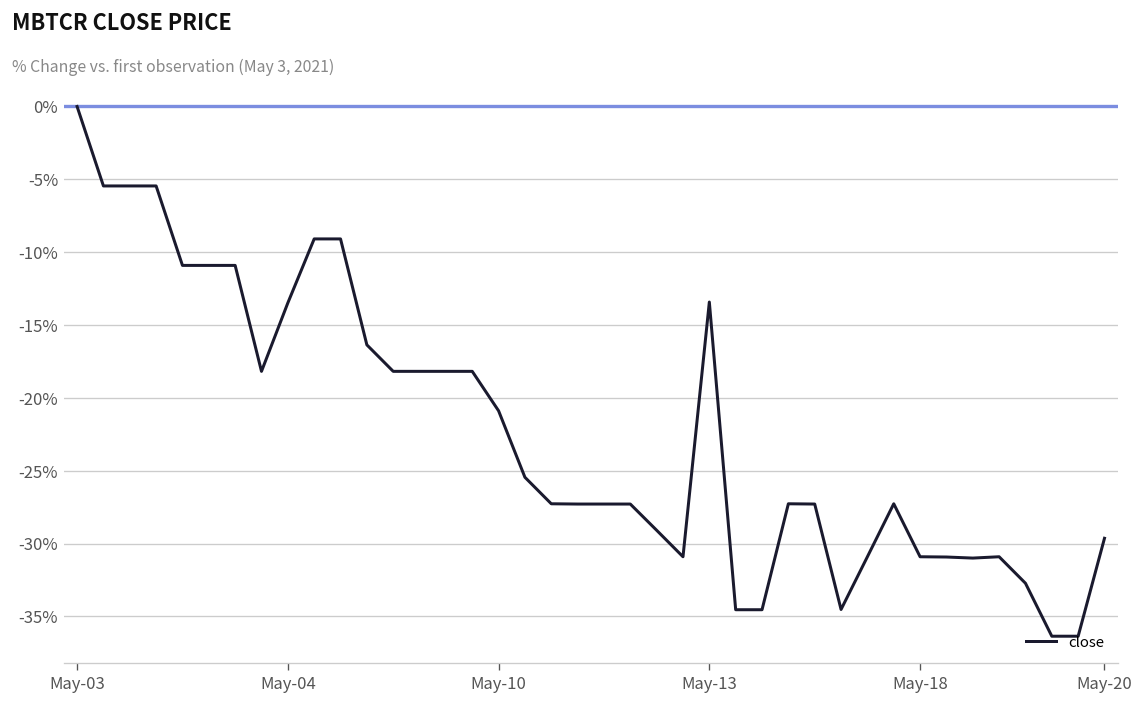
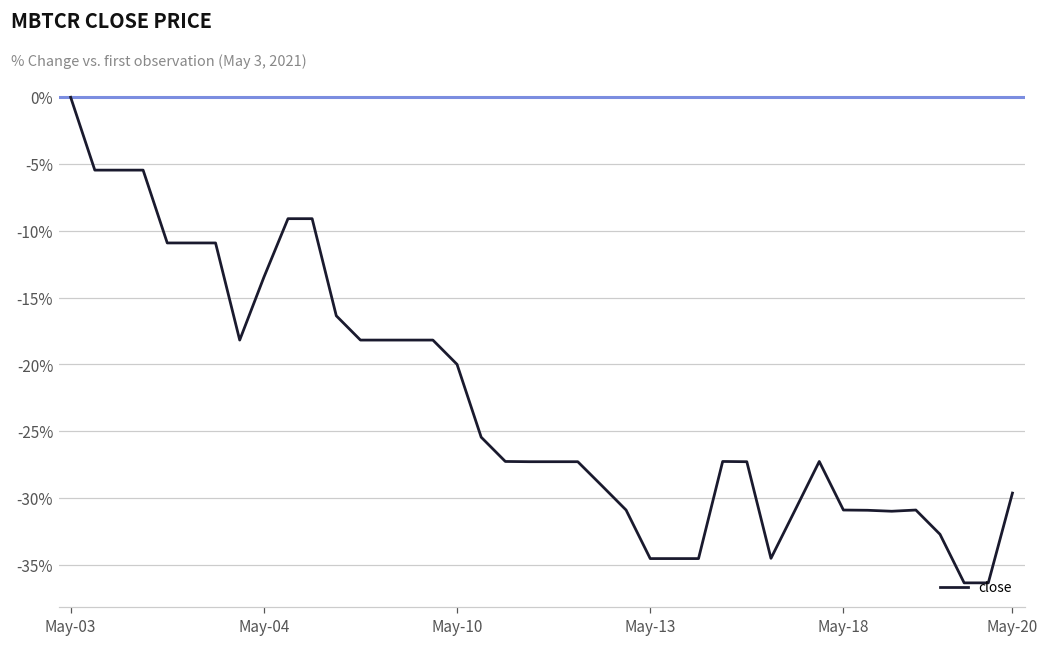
May-10: -20.9% -> -20.0%
May-13: -13.4% -> -34.5%
